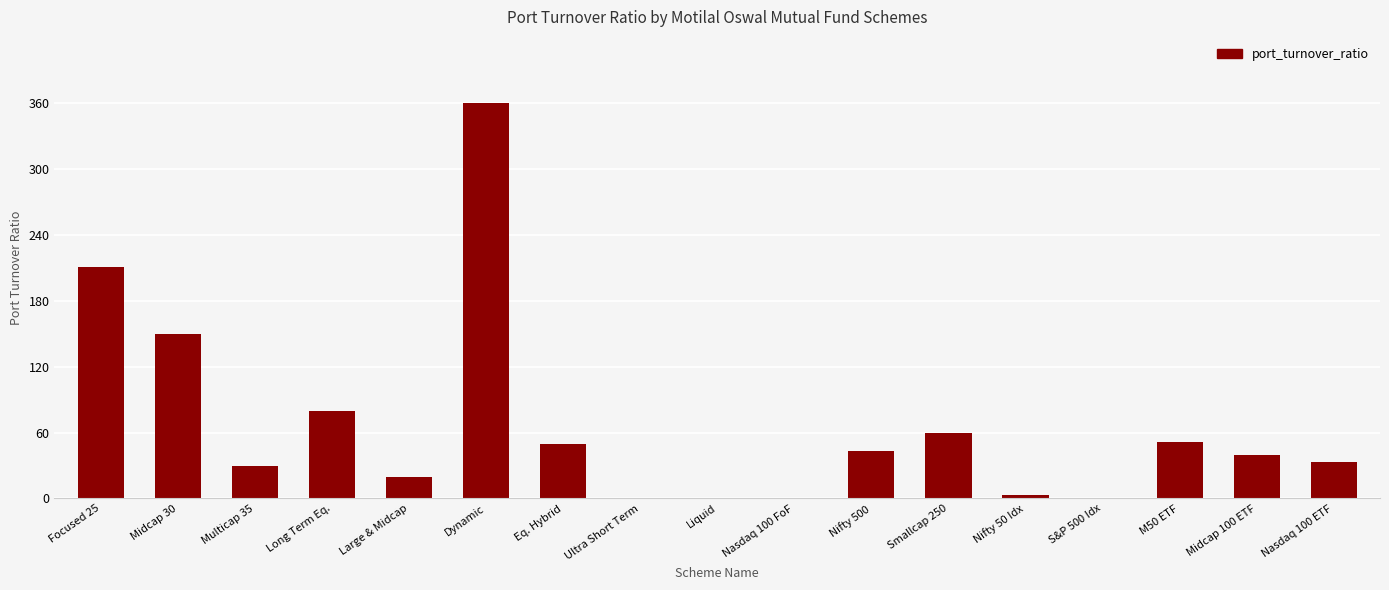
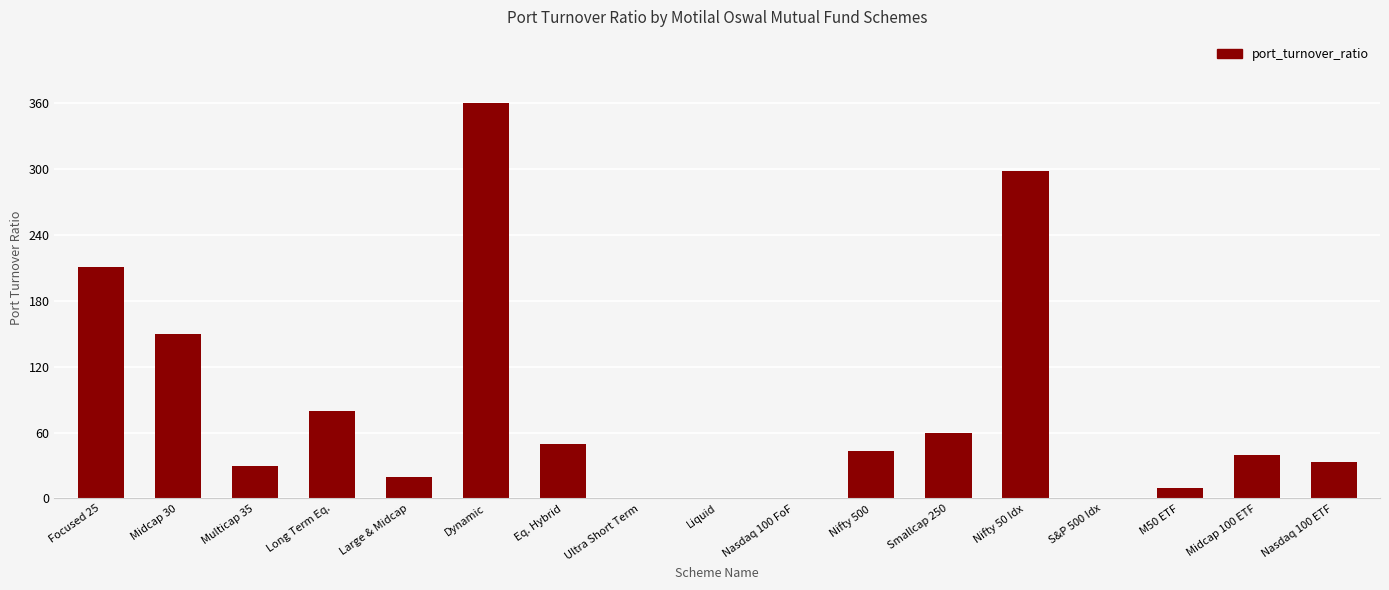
Nifty 50 Idx: 3 -> 298
M50 ETF: 51 -> 10
